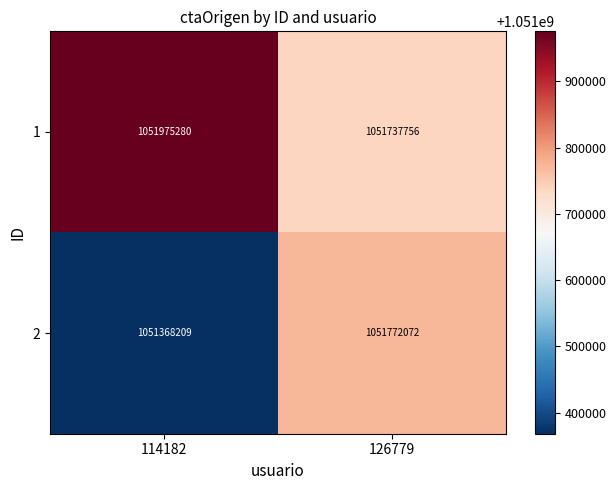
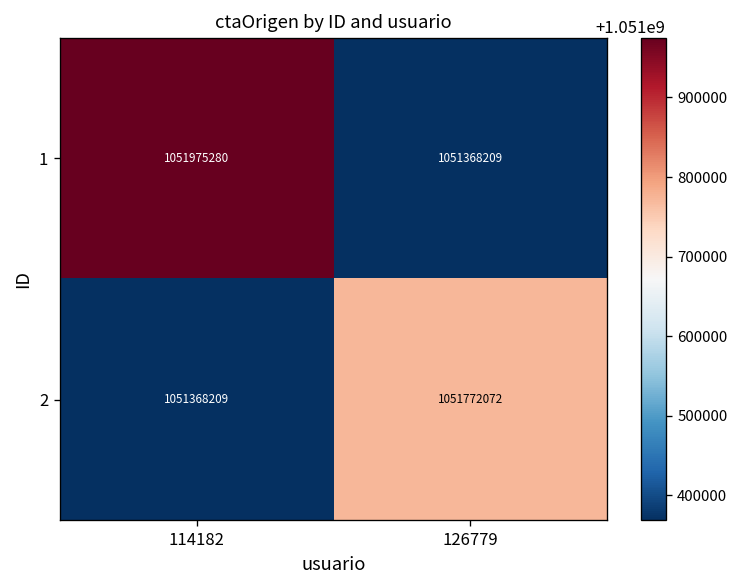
1, 126779: 1051737756 -> 1051368209
